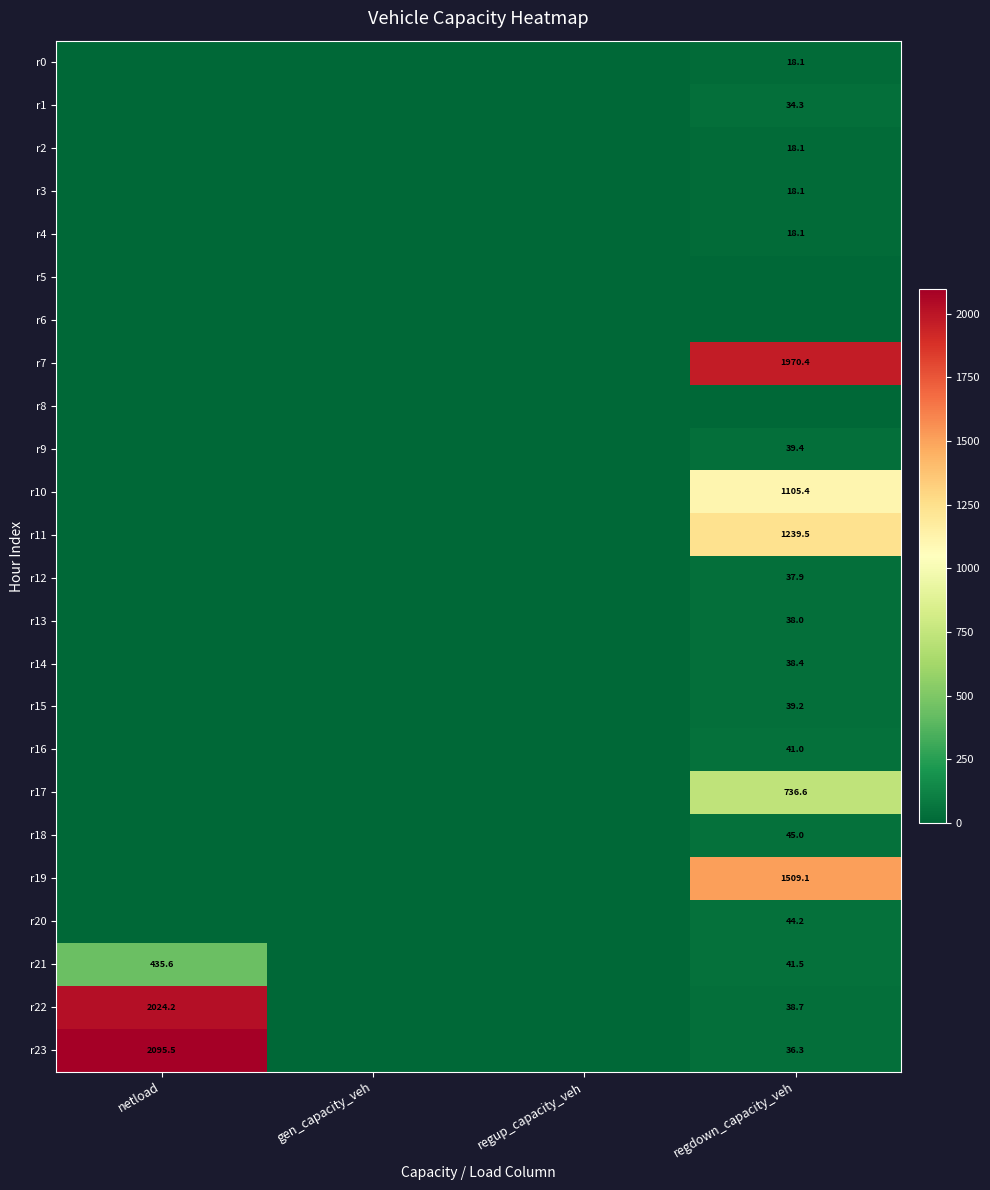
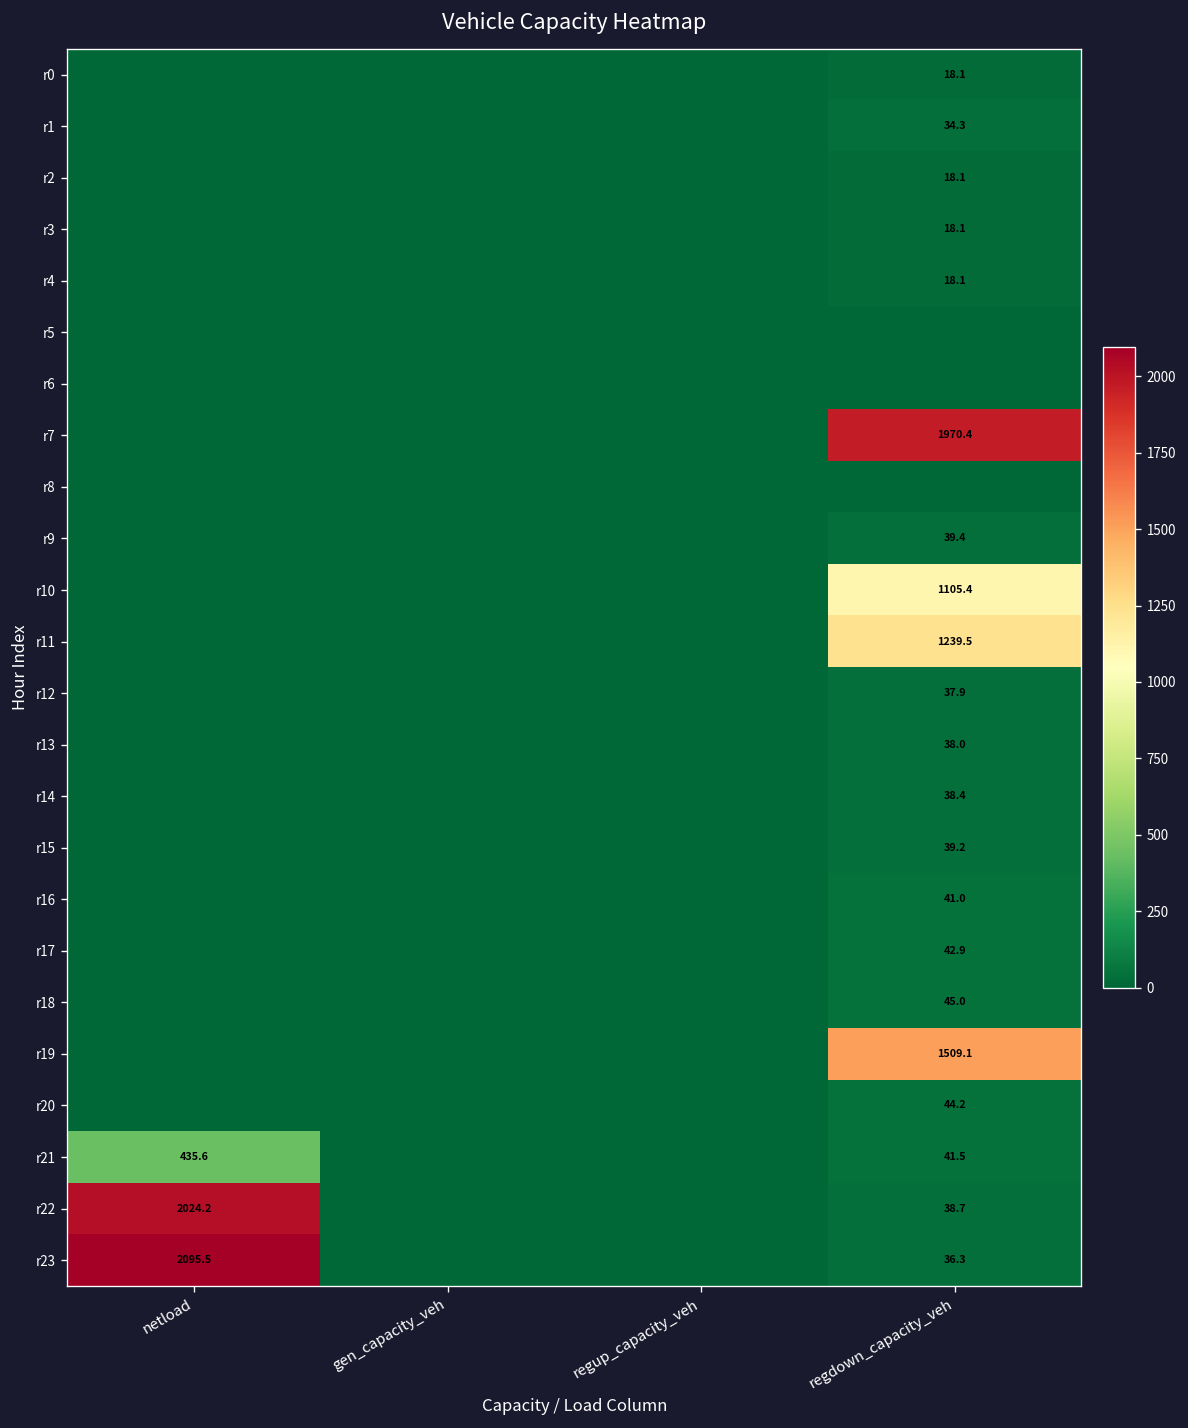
r17, regdown_capacity_veh: 736.6 -> 42.9
